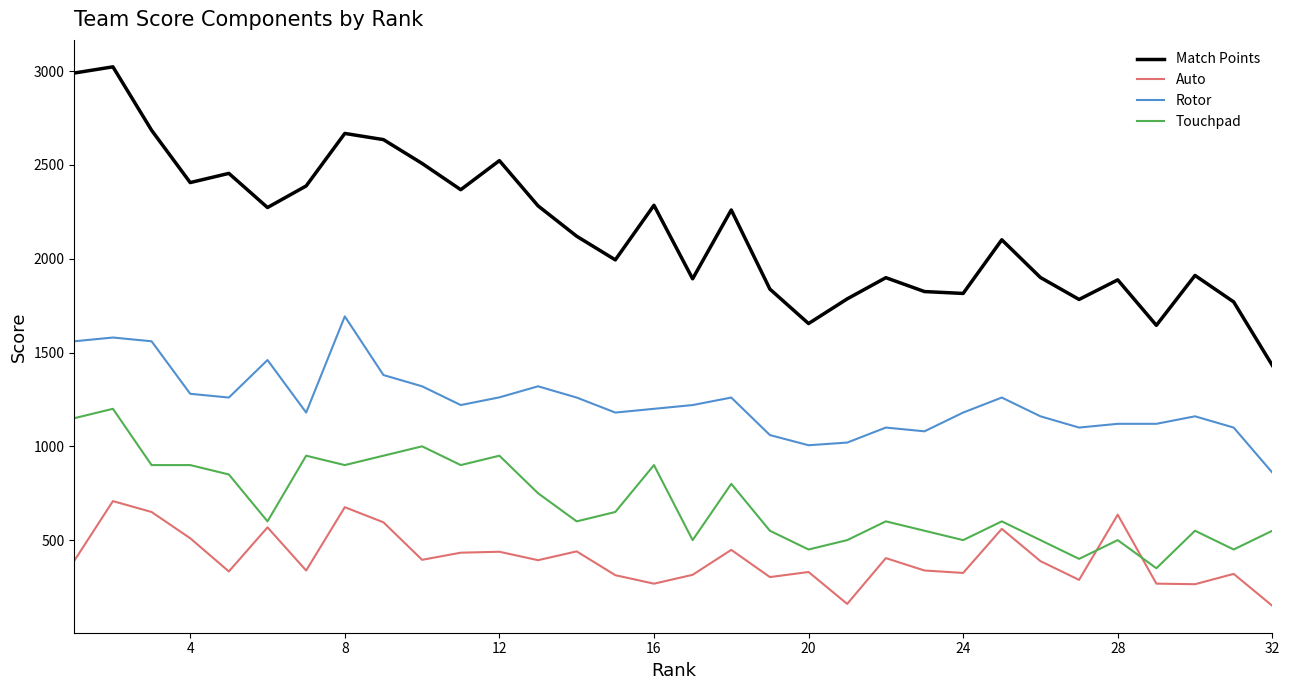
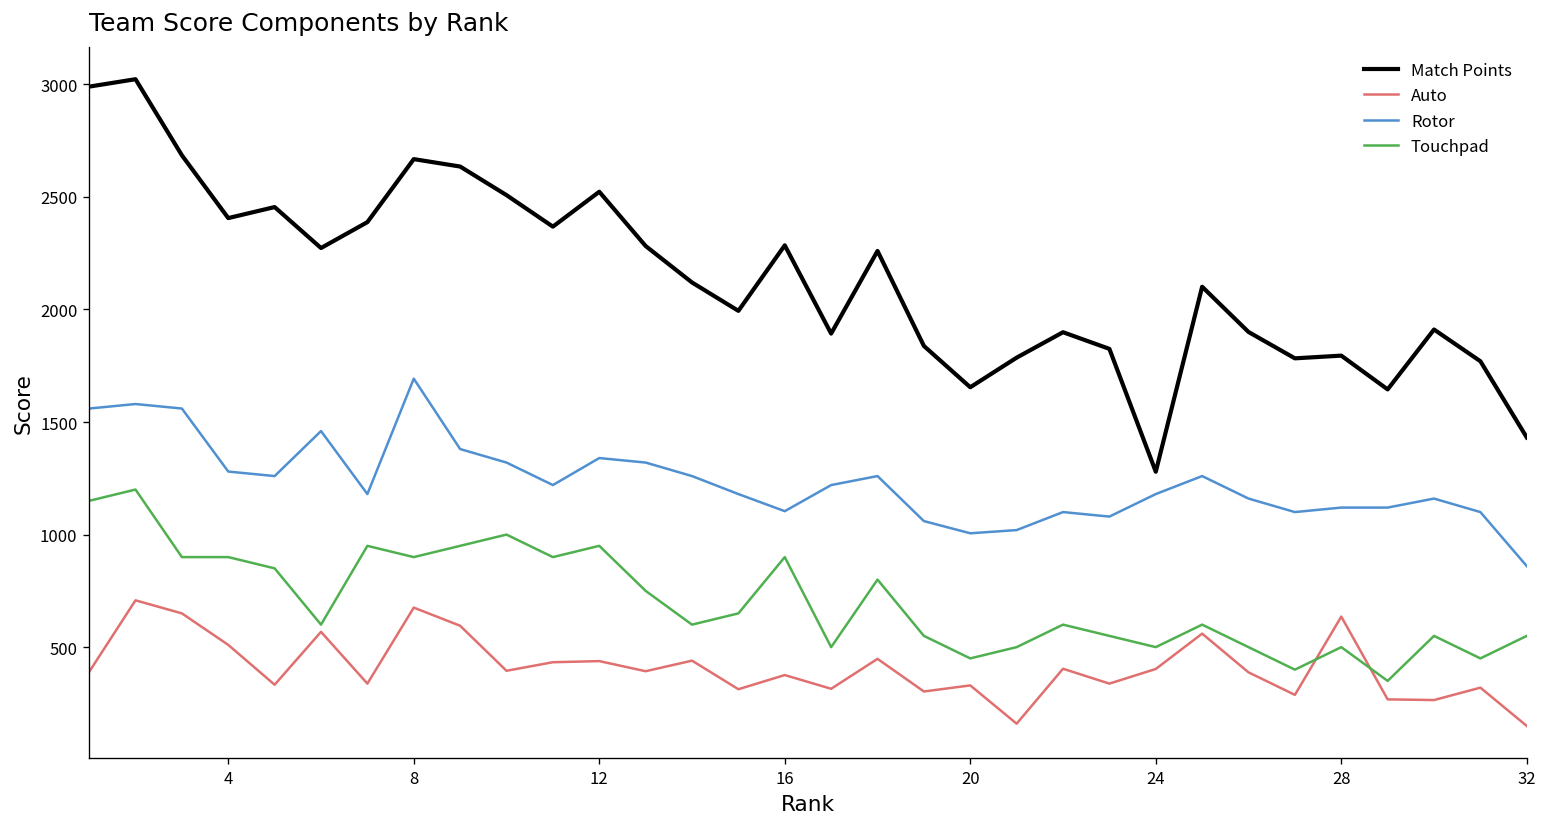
Rotor, 12: 1260 -> 1340
Auto, 16: 270 -> 380
Rotor, 16: 1200 -> 1100
Match Points, 24: 1820 -> 1280
Auto, 24: 330 -> 400
Match Points, 28: 1890 -> 1800
